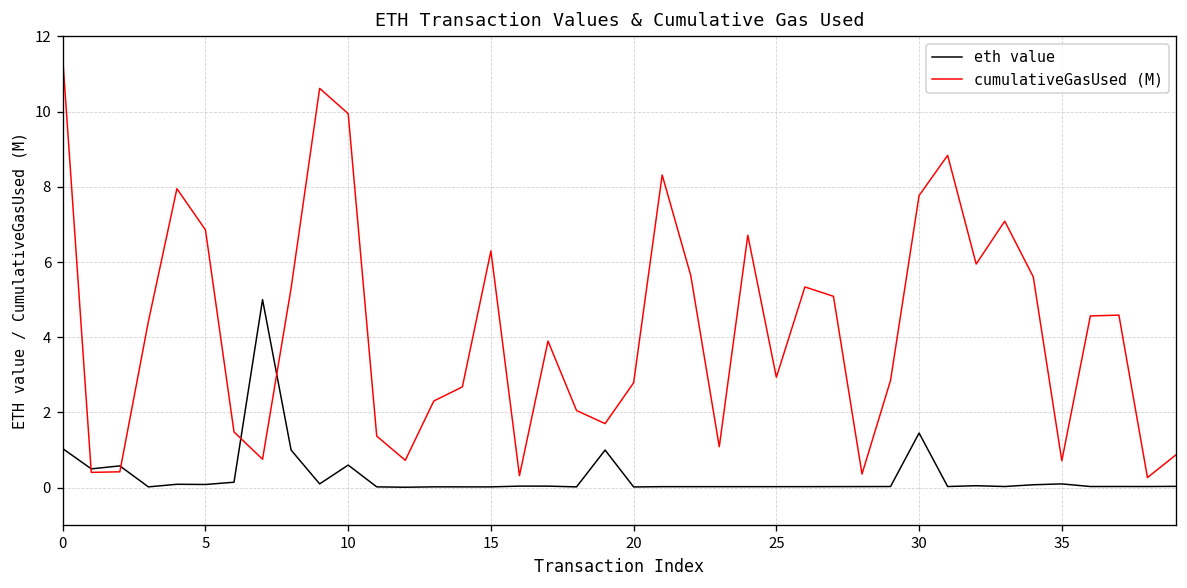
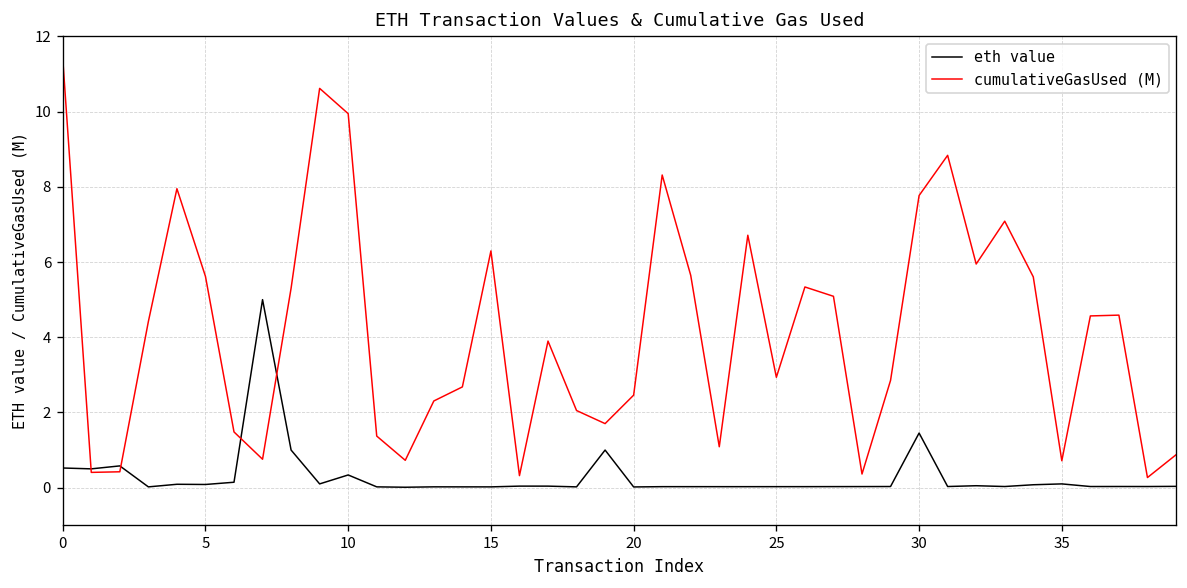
eth value, 0: 1.0 -> 0.5
cumulativeGasUsed (M), 5: 6.9 -> 5.6
eth value, 10: 0.6 -> 0.3
cumulativeGasUsed (M), 20: 2.8 -> 2.5
